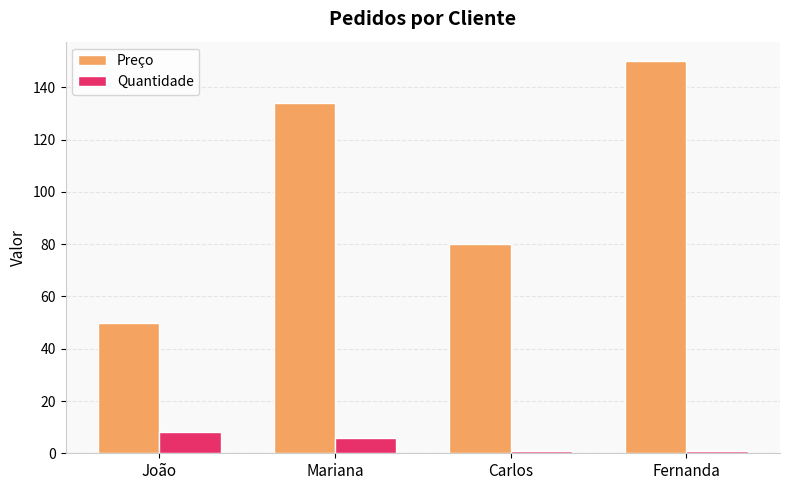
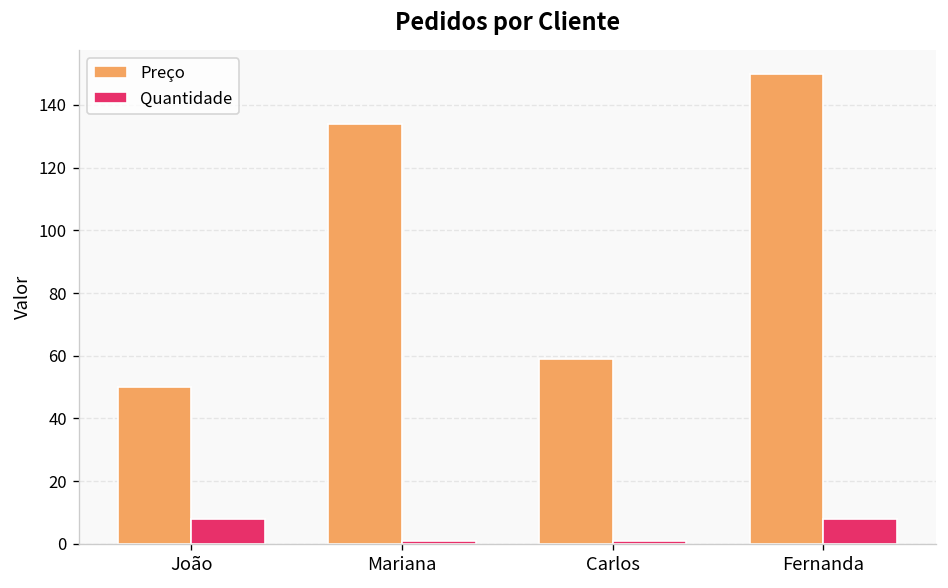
Quantidade, Mariana: 6 -> 1
Preço, Carlos: 80 -> 59
Quantidade, Fernanda: 1 -> 8
